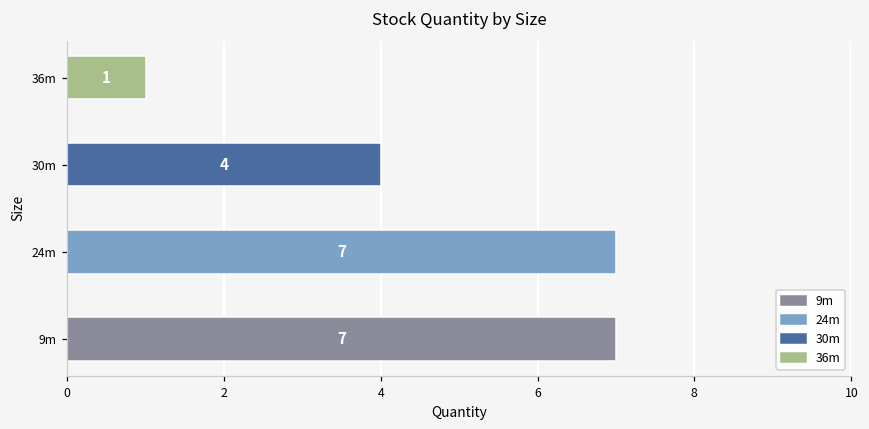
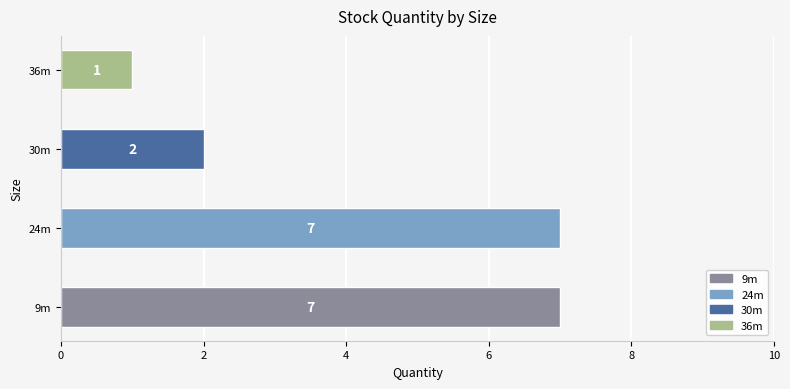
30m: 4 -> 2
